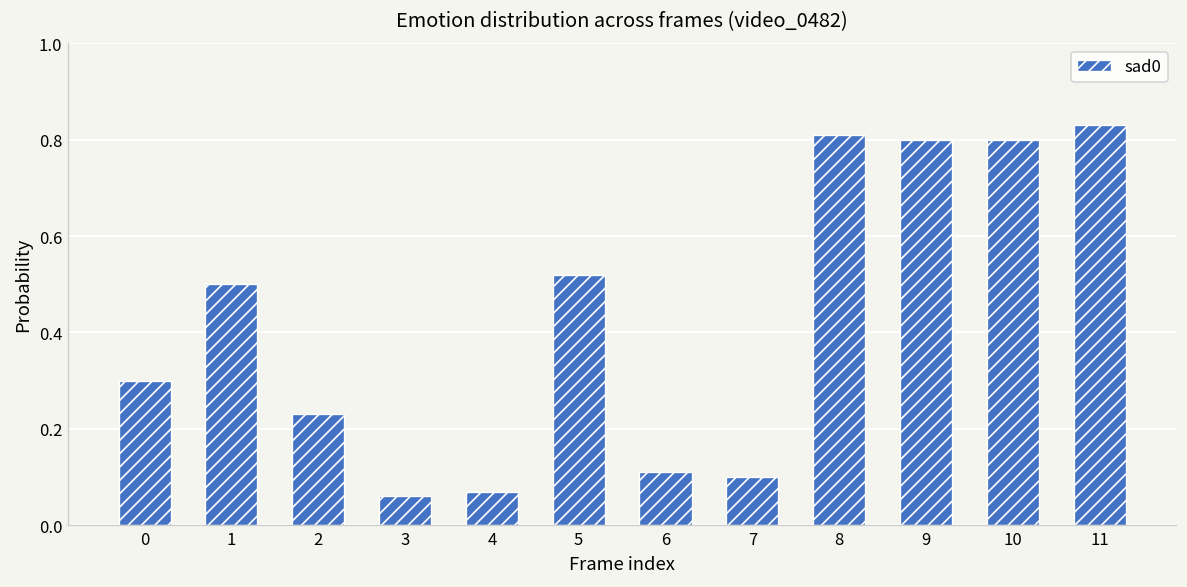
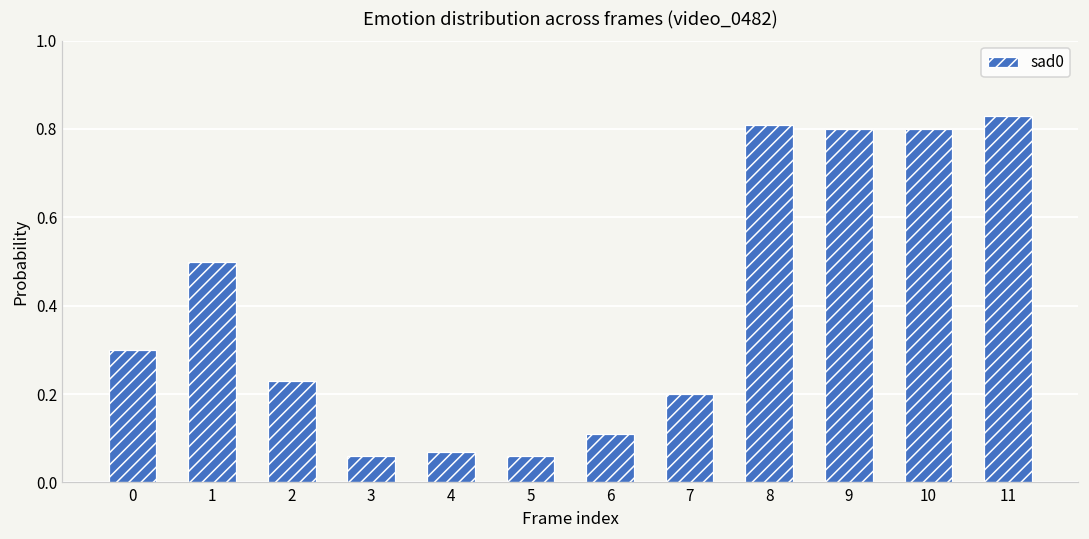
5: 0.52 -> 0.06
7: 0.1 -> 0.2
